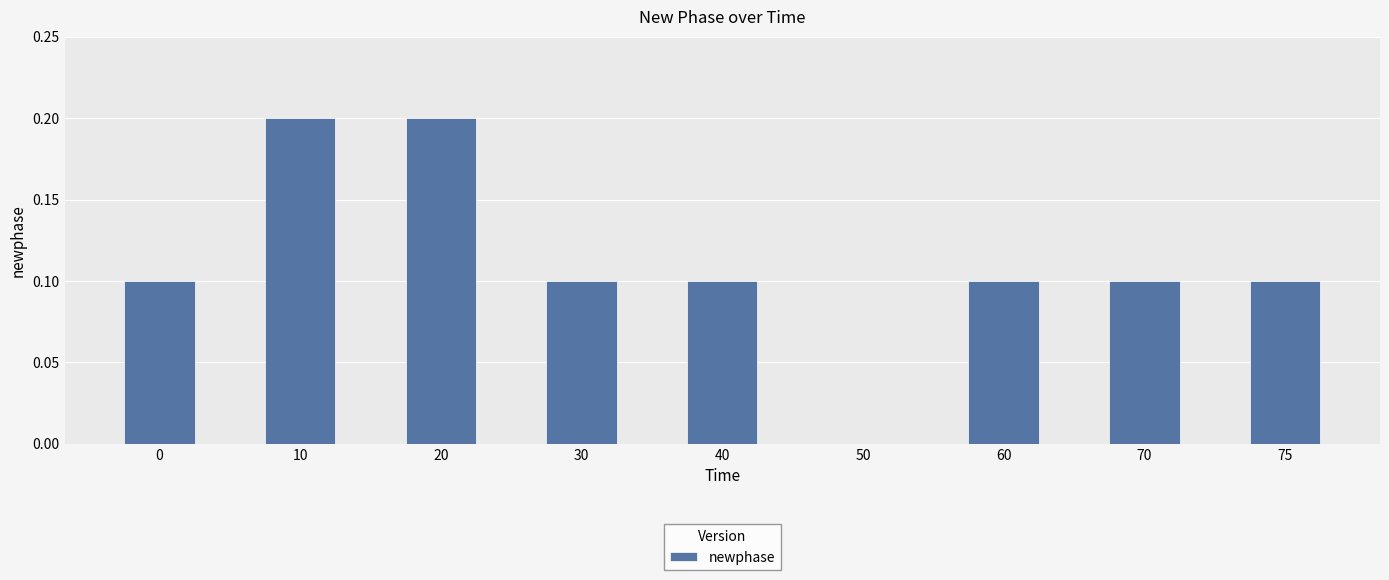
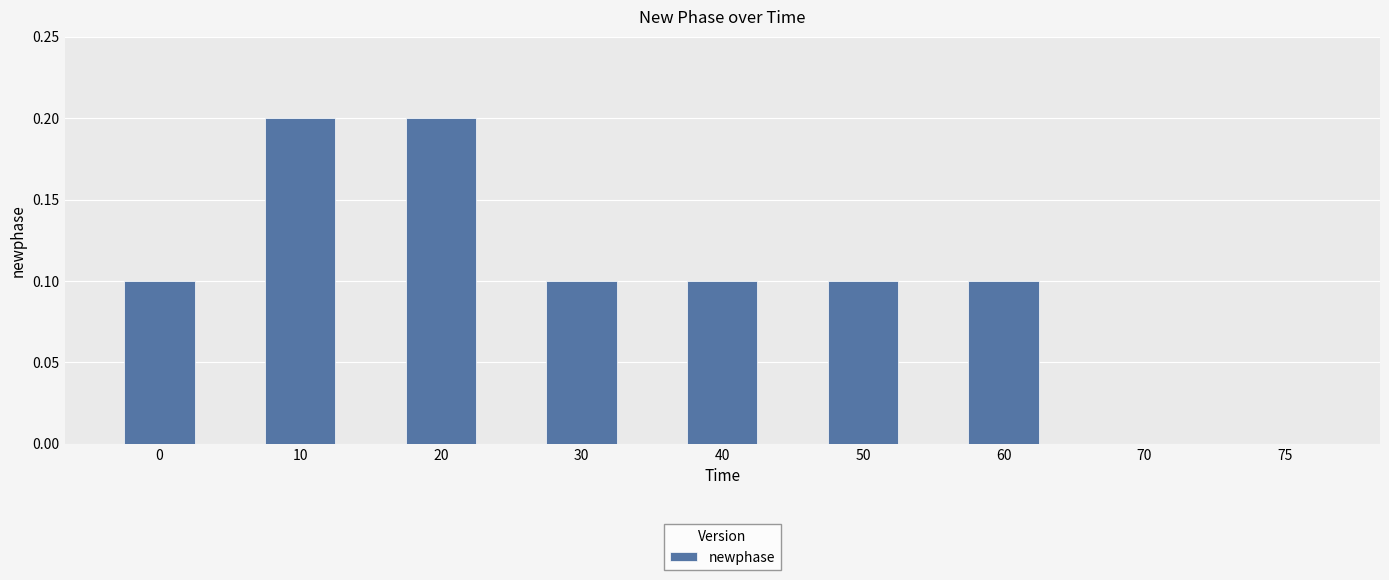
50: 0.0 -> 0.1
70: 0.1 -> 0.0
75: 0.1 -> 0.0
